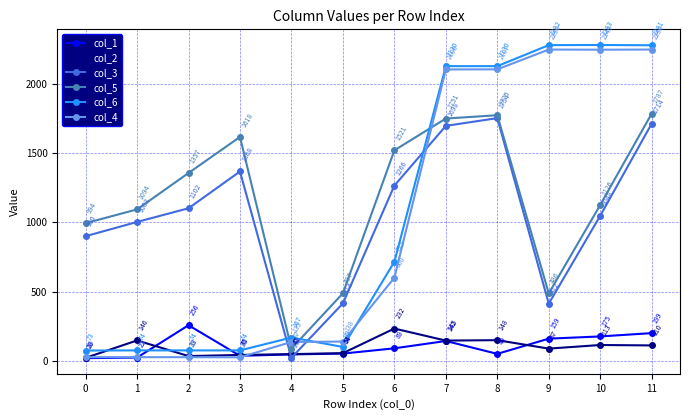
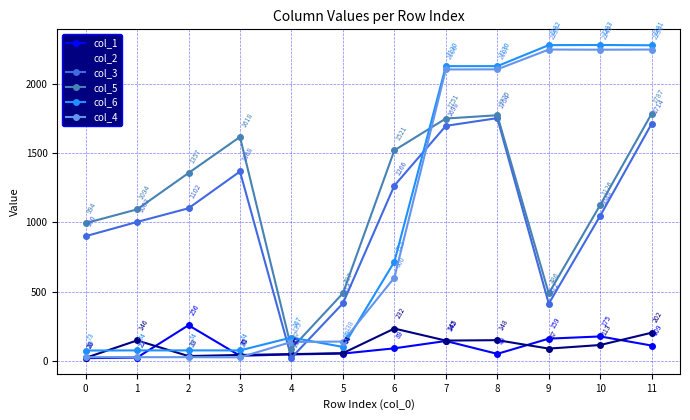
col_1, 11: 199 -> 109
col_2, 11: 110 -> 202
